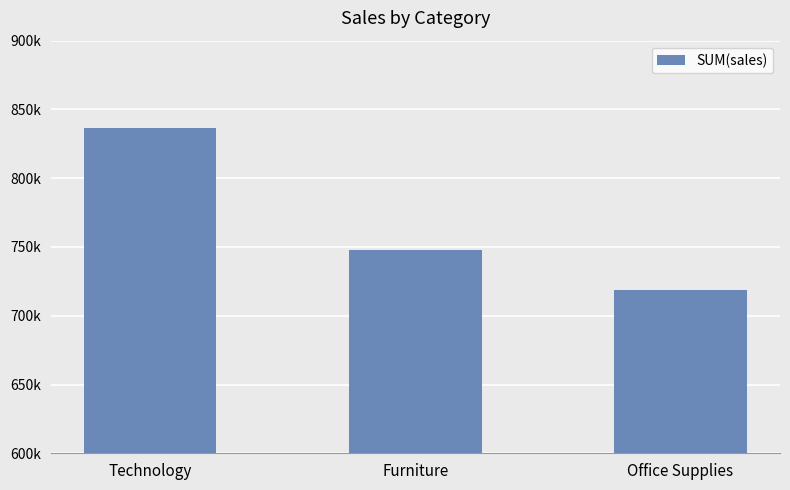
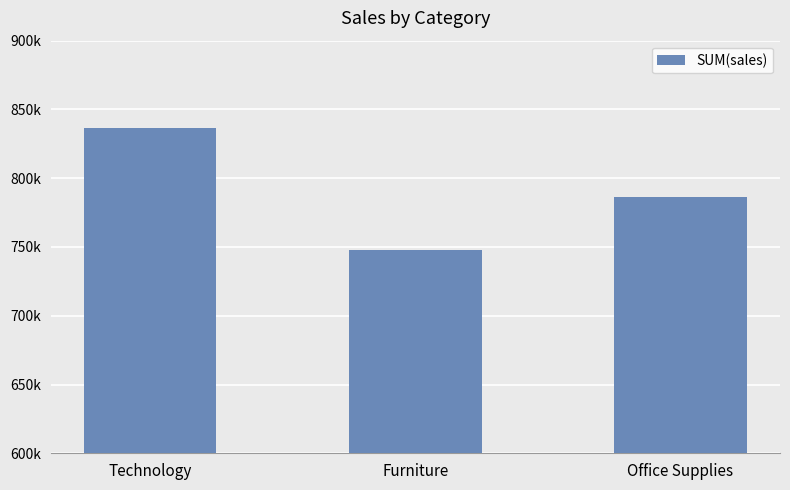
Office Supplies: 719000 -> 786000
